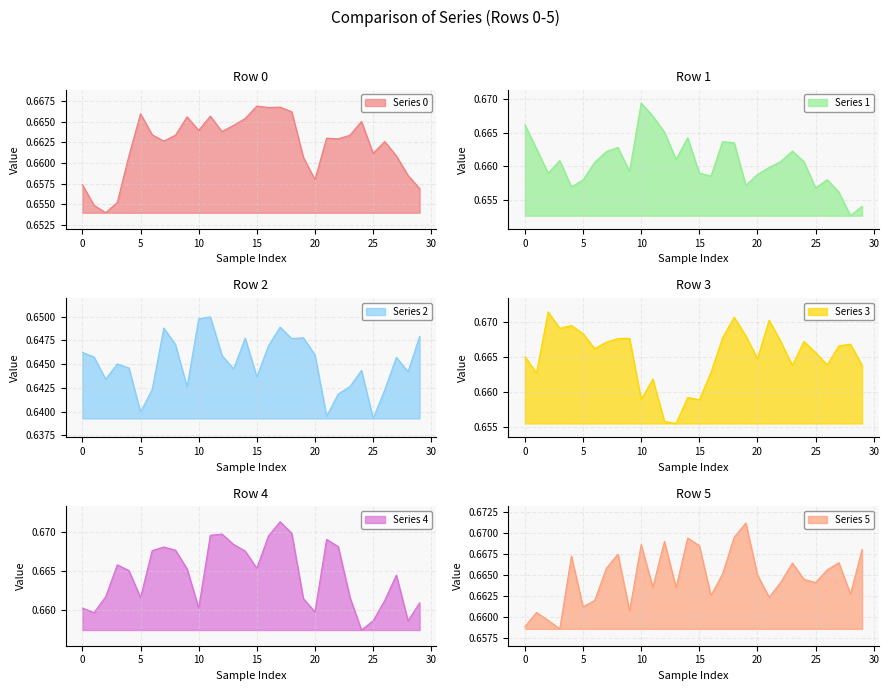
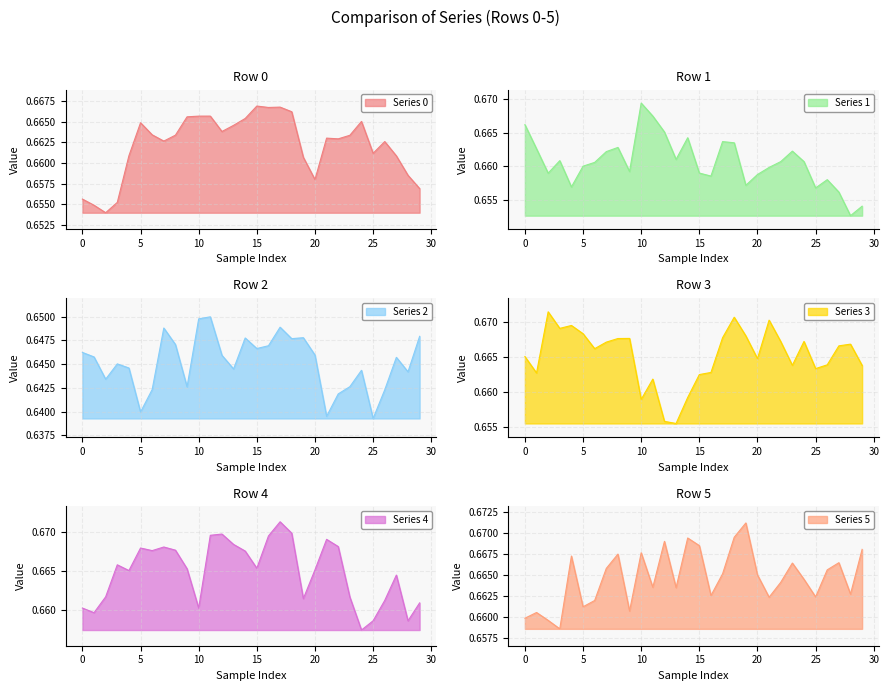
Row 0, 0: 0.657 -> 0.656
Row 0, 5: 0.666 -> 0.665
Row 0, 10: 0.664 -> 0.666
Row 1, 5: 0.658 -> 0.660
Row 2, 15: 0.644 -> 0.647
Row 3, 15: 0.659 -> 0.663
Row 3, 25: 0.666 -> 0.663
Row 4, 5: 0.662 -> 0.668
Row 4, 20: 0.660 -> 0.665
Row 5, 0: 0.659 -> 0.660
Row 5, 10: 0.669 -> 0.668
Row 5, 25: 0.664 -> 0.662
